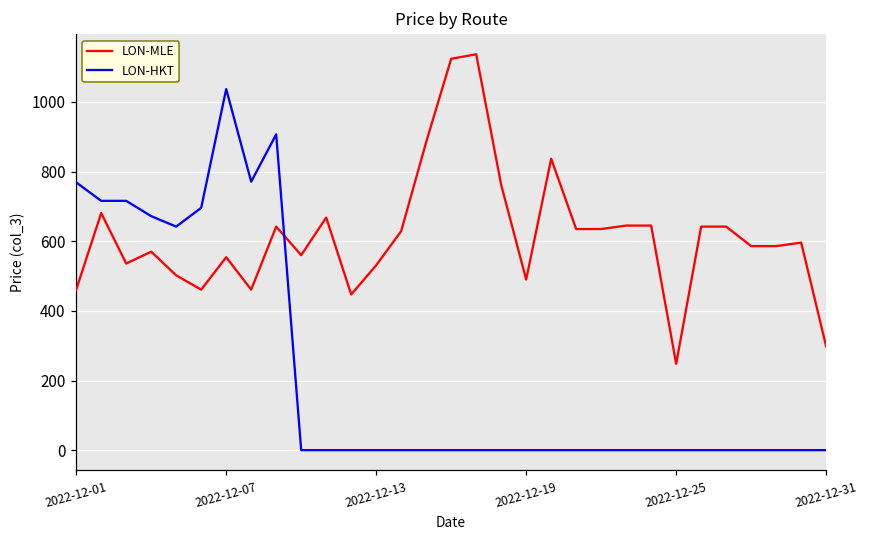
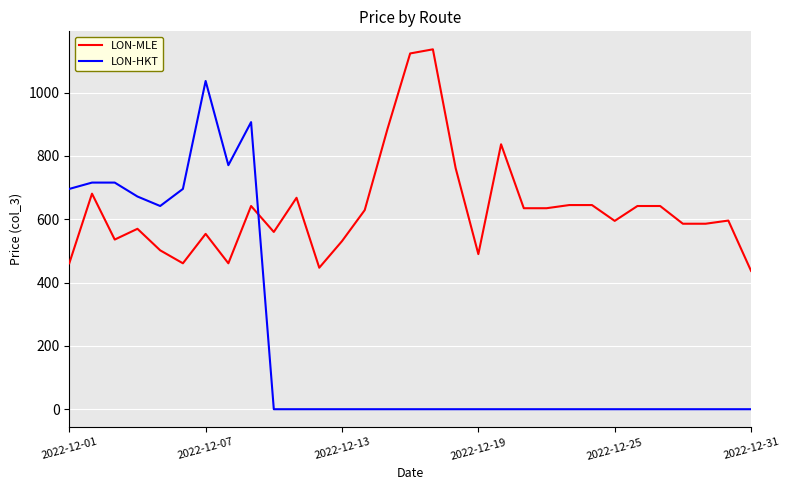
LON-HKT, 2022-12-01: 770 -> 700
LON-MLE, 2022-12-25: 250 -> 600
LON-MLE, 2022-12-31: 300 -> 440
